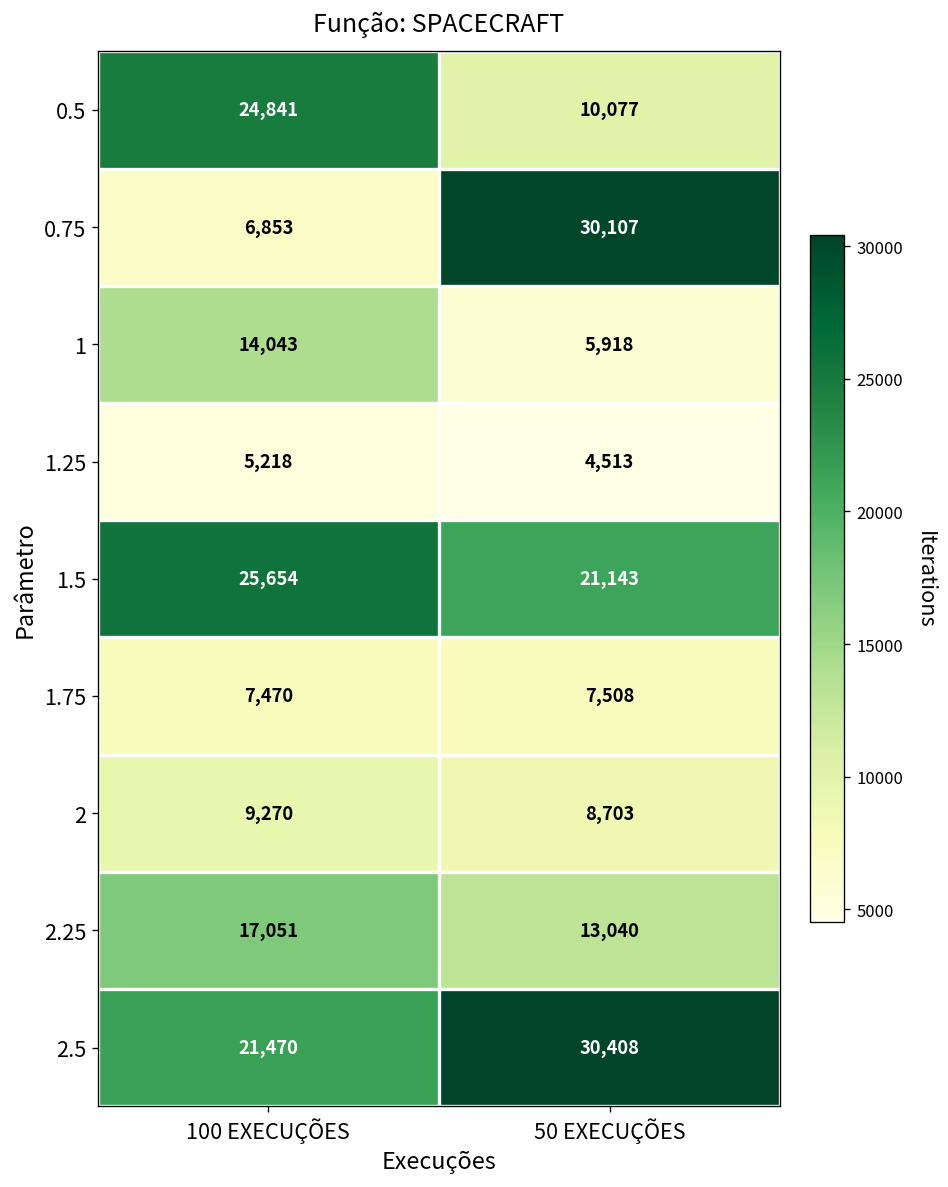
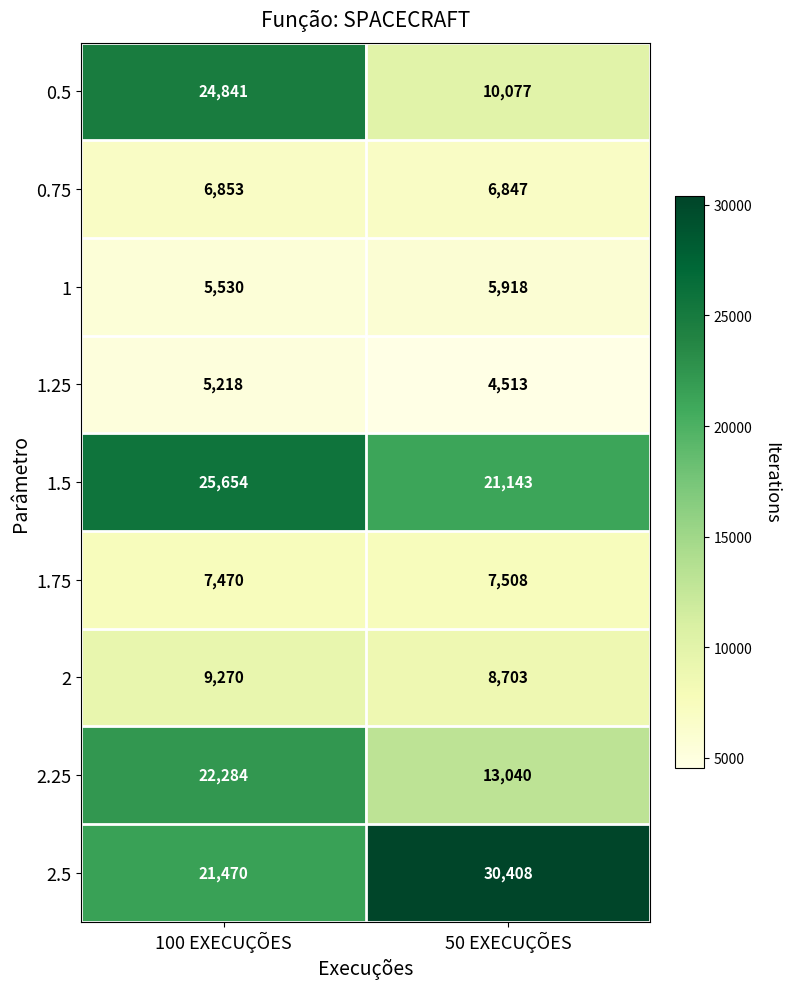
0.75, 50 EXECUÇÕES: 30,107 -> 6,847
1, 100 EXECUÇÕES: 14,043 -> 5,530
2.25, 100 EXECUÇÕES: 17,051 -> 22,284
